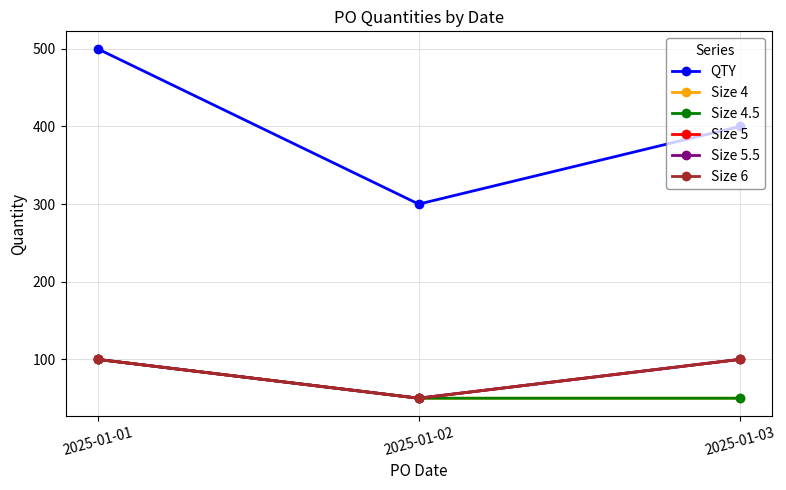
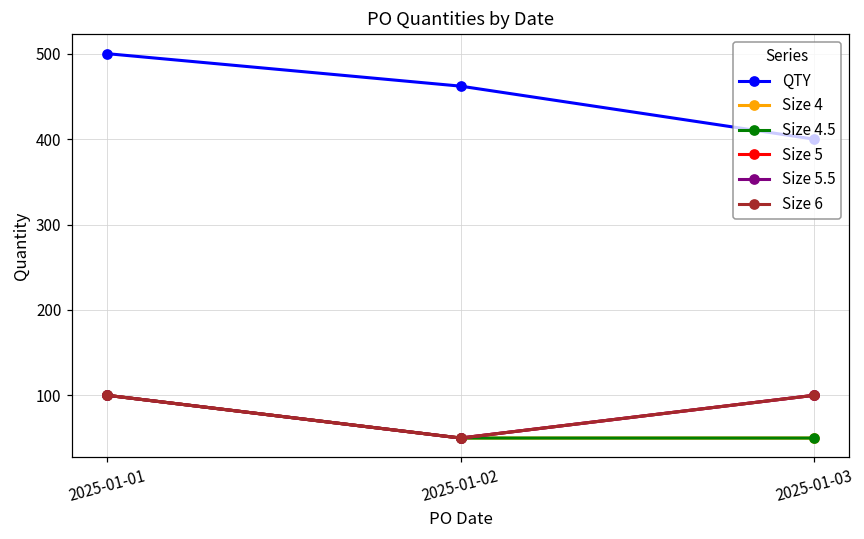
QTY, 2025-01-02: 300 -> 460
